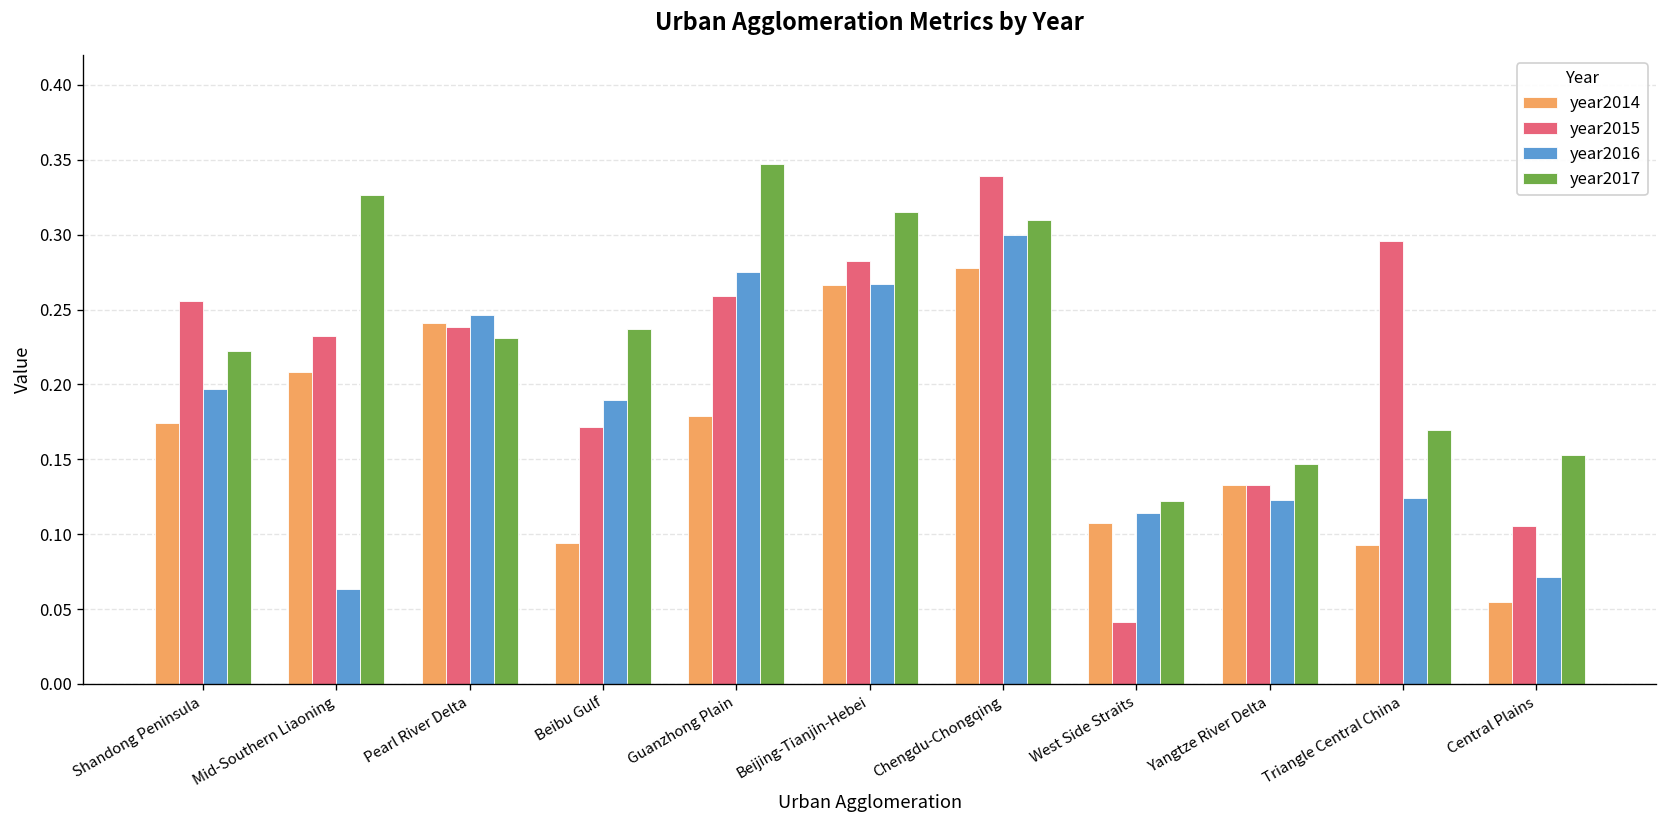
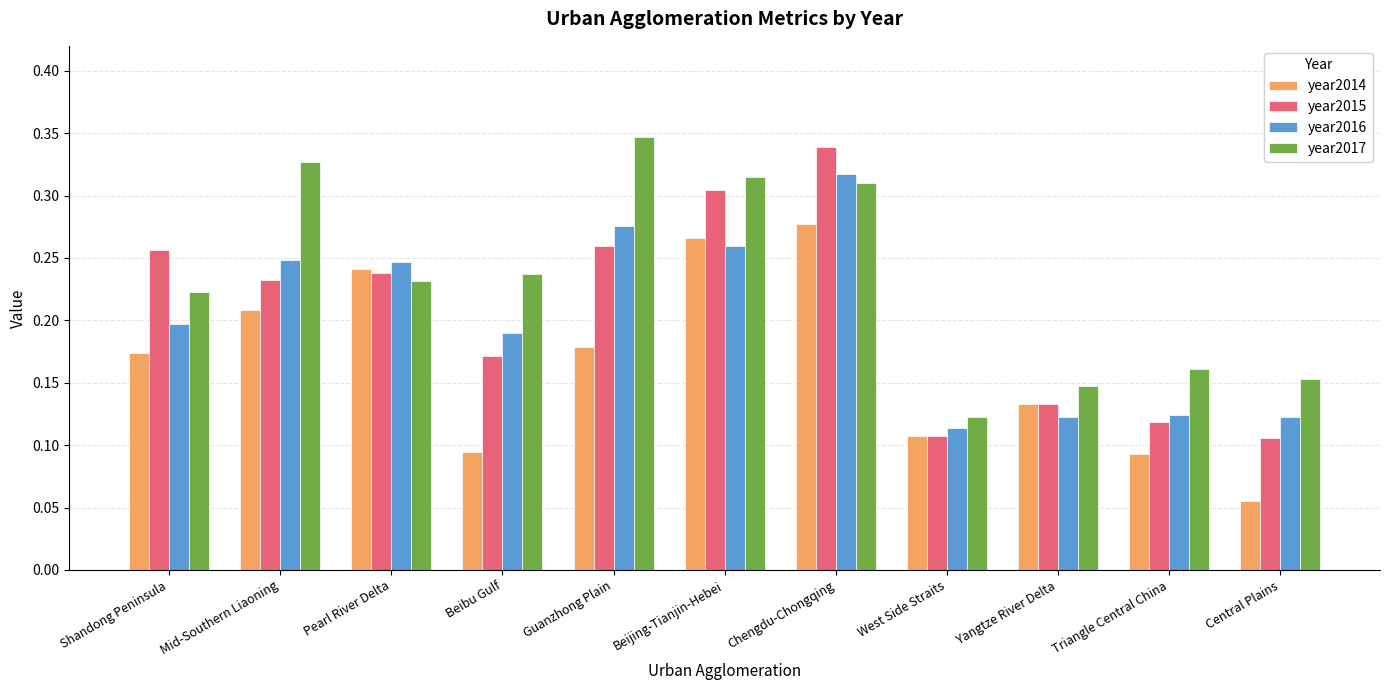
year2016, Mid-Southern Liaoning: 0.064 -> 0.248
year2015, Beijing-Tianjin-Hebei: 0.283 -> 0.304
year2016, Beijing-Tianjin-Hebei: 0.267 -> 0.259
year2016, Chengdu-Chongqing: 0.300 -> 0.317
year2015, West Side Straits: 0.041 -> 0.107
year2015, Triangle Central China: 0.296 -> 0.119
year2017, Triangle Central China: 0.170 -> 0.161
year2016, Central Plains: 0.072 -> 0.123
